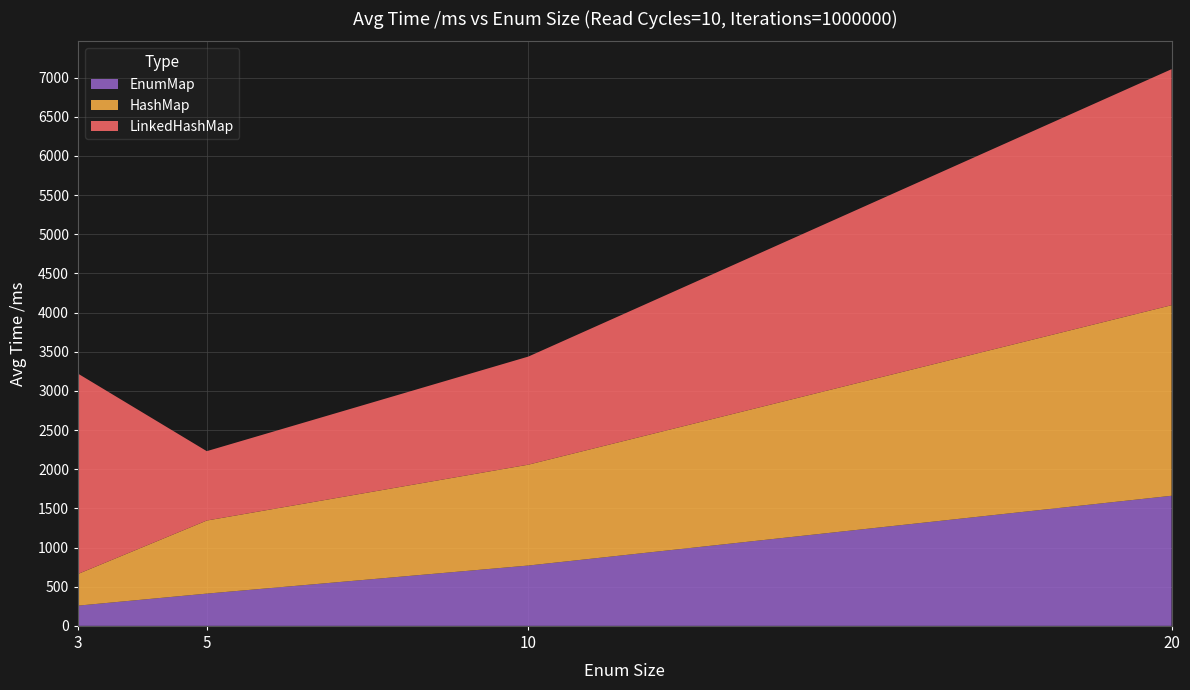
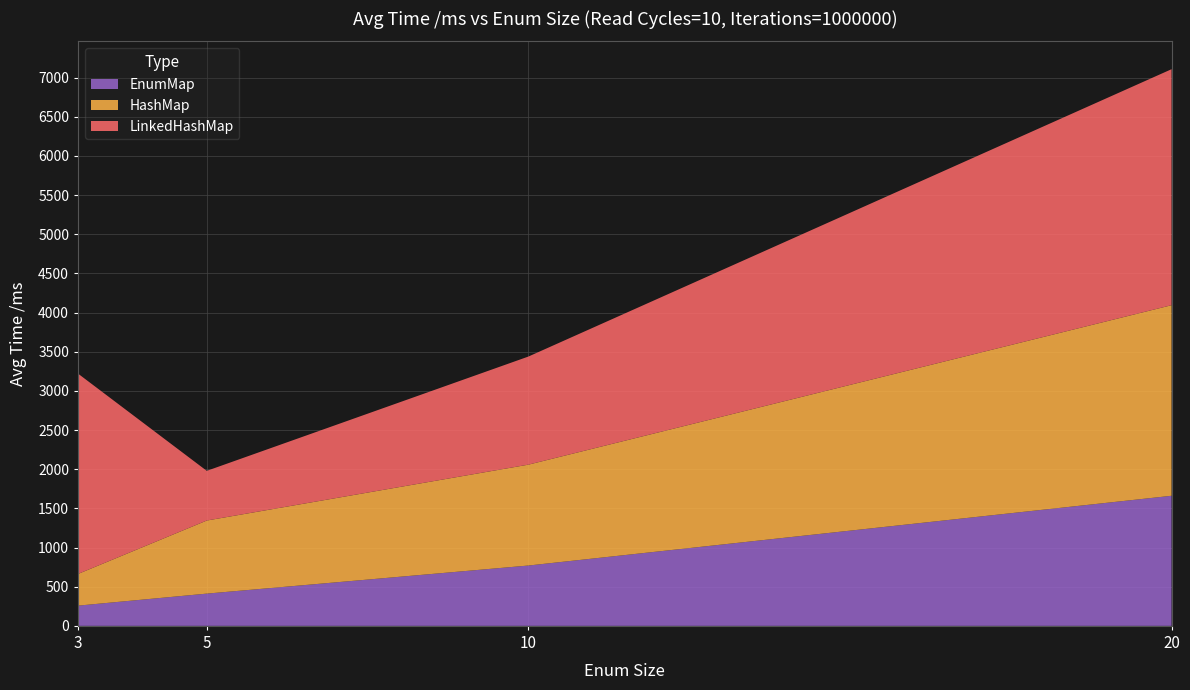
LinkedHashMap, 5: 900 -> 600
